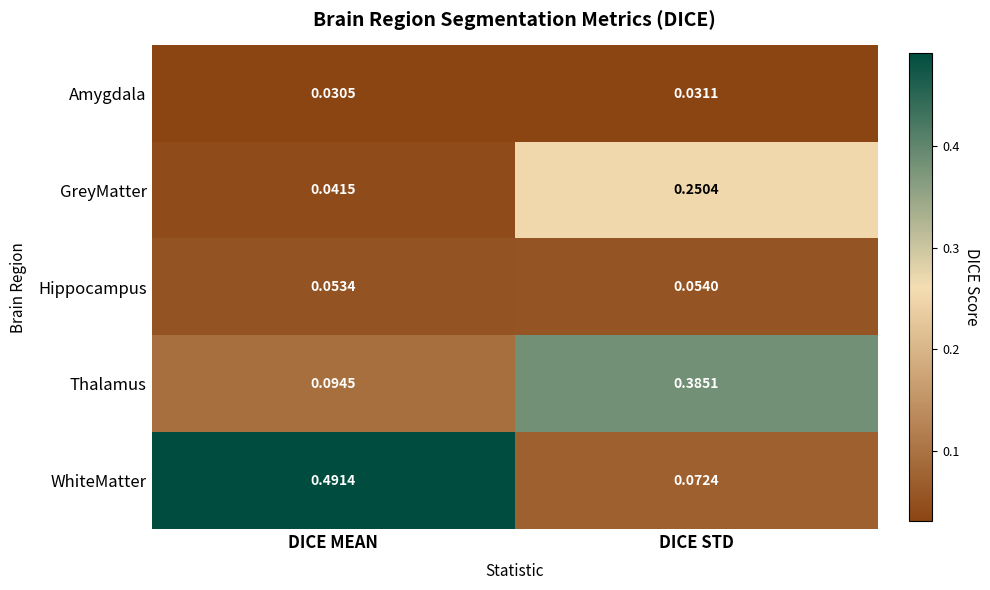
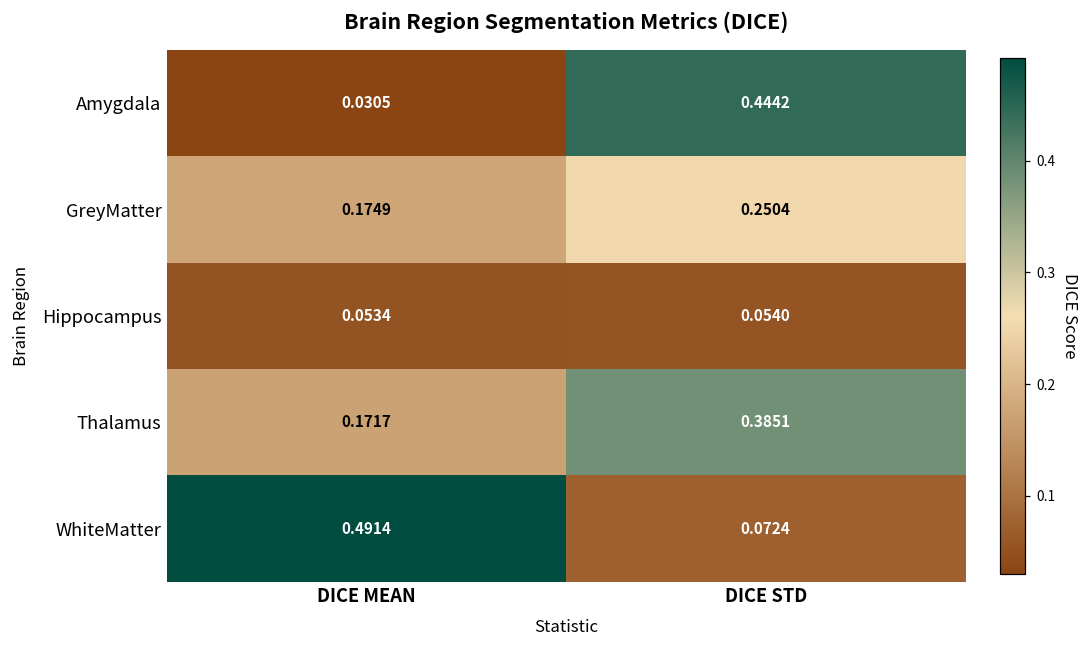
Amygdala, DICE STD: 0.0311 -> 0.4442
GreyMatter, DICE MEAN: 0.0415 -> 0.1749
Thalamus, DICE MEAN: 0.0945 -> 0.1717
